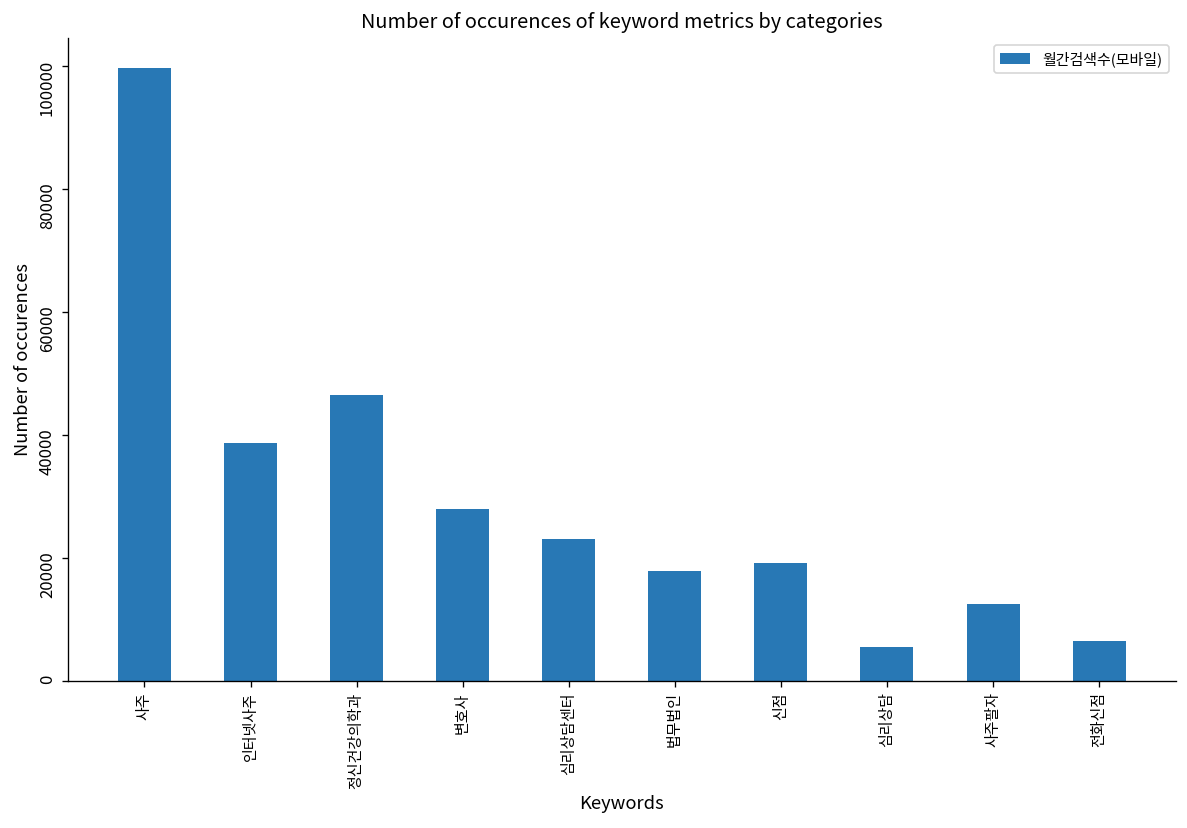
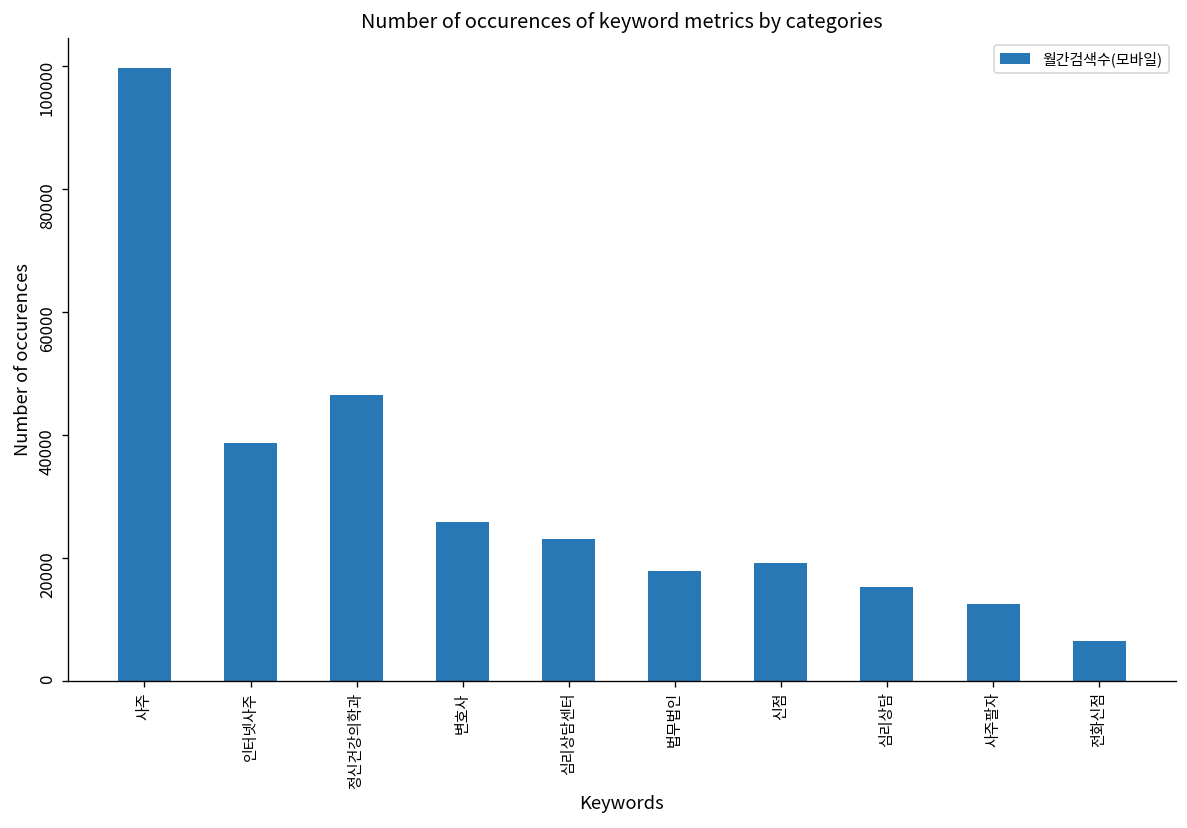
변호사: 28000 -> 26000
심리상담: 5000 -> 15000
